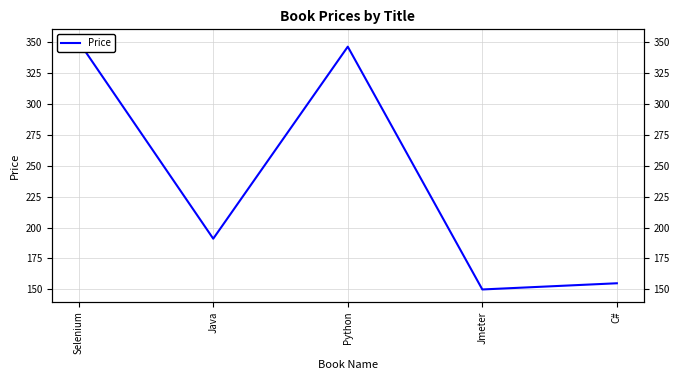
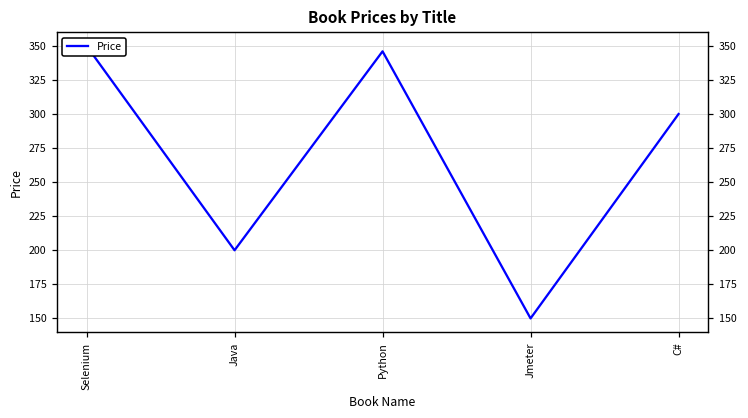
Java: 191 -> 200
C#: 155 -> 300
